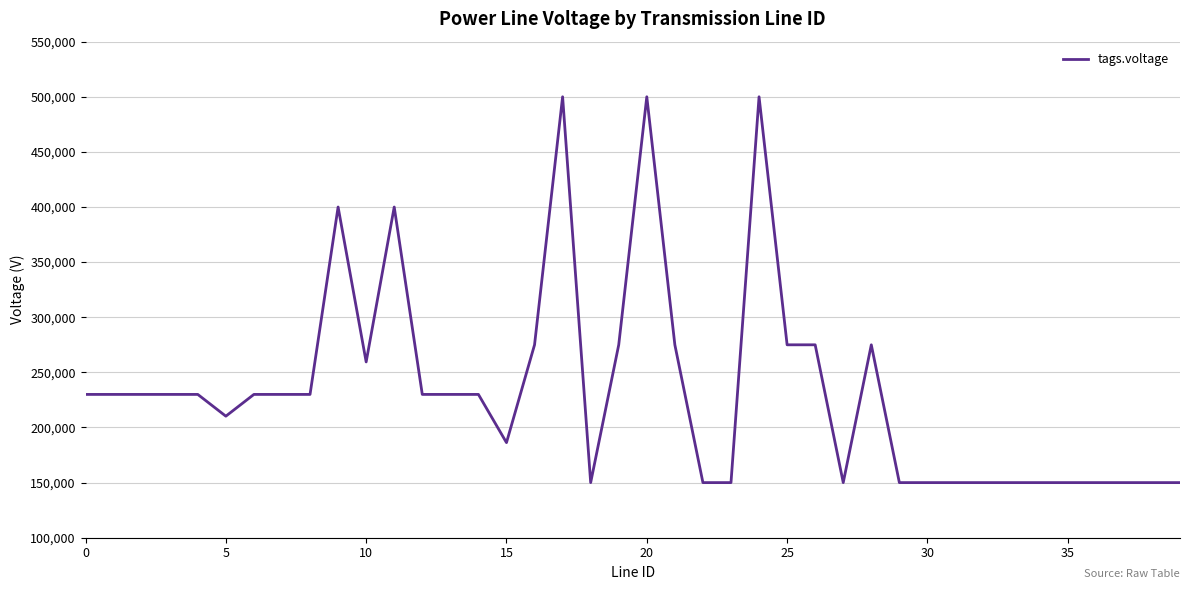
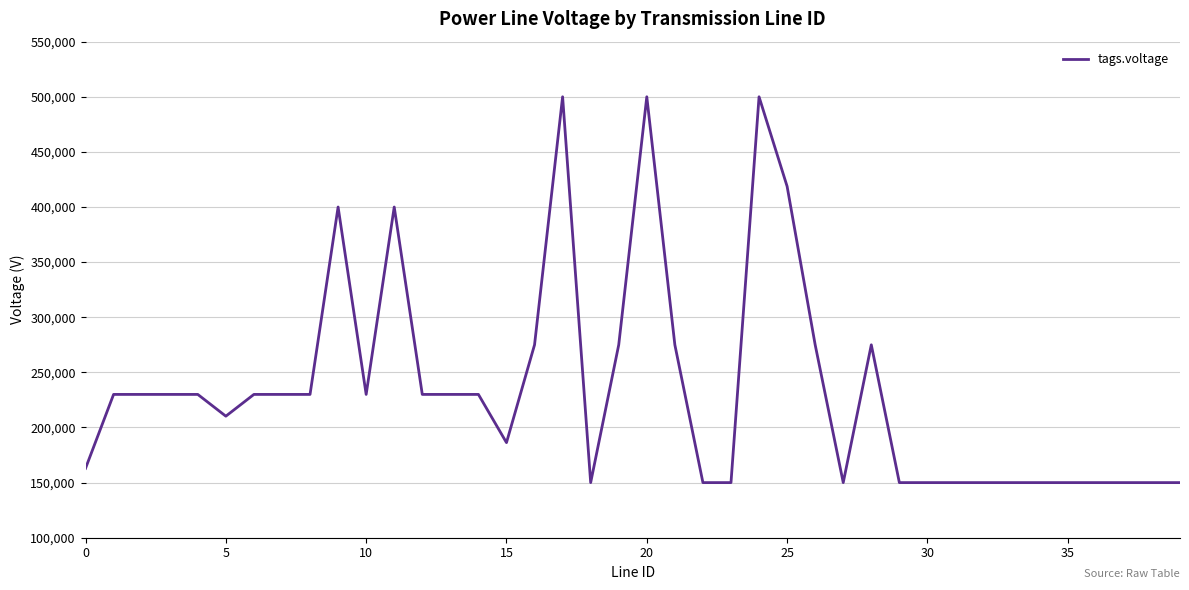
0: 230,000 -> 163,000
10: 259,000 -> 230,000
25: 275,000 -> 419,000
